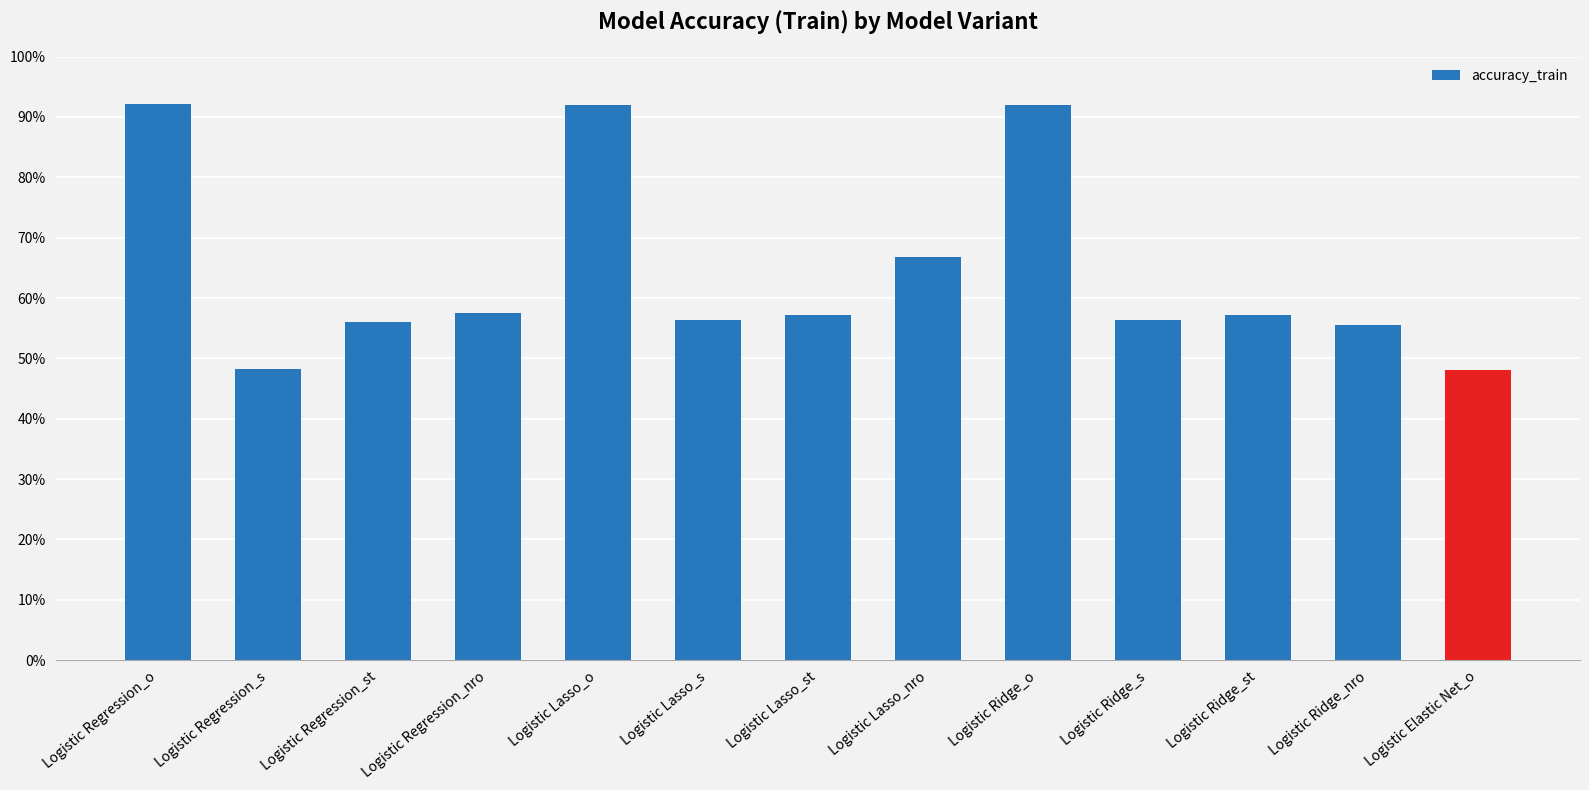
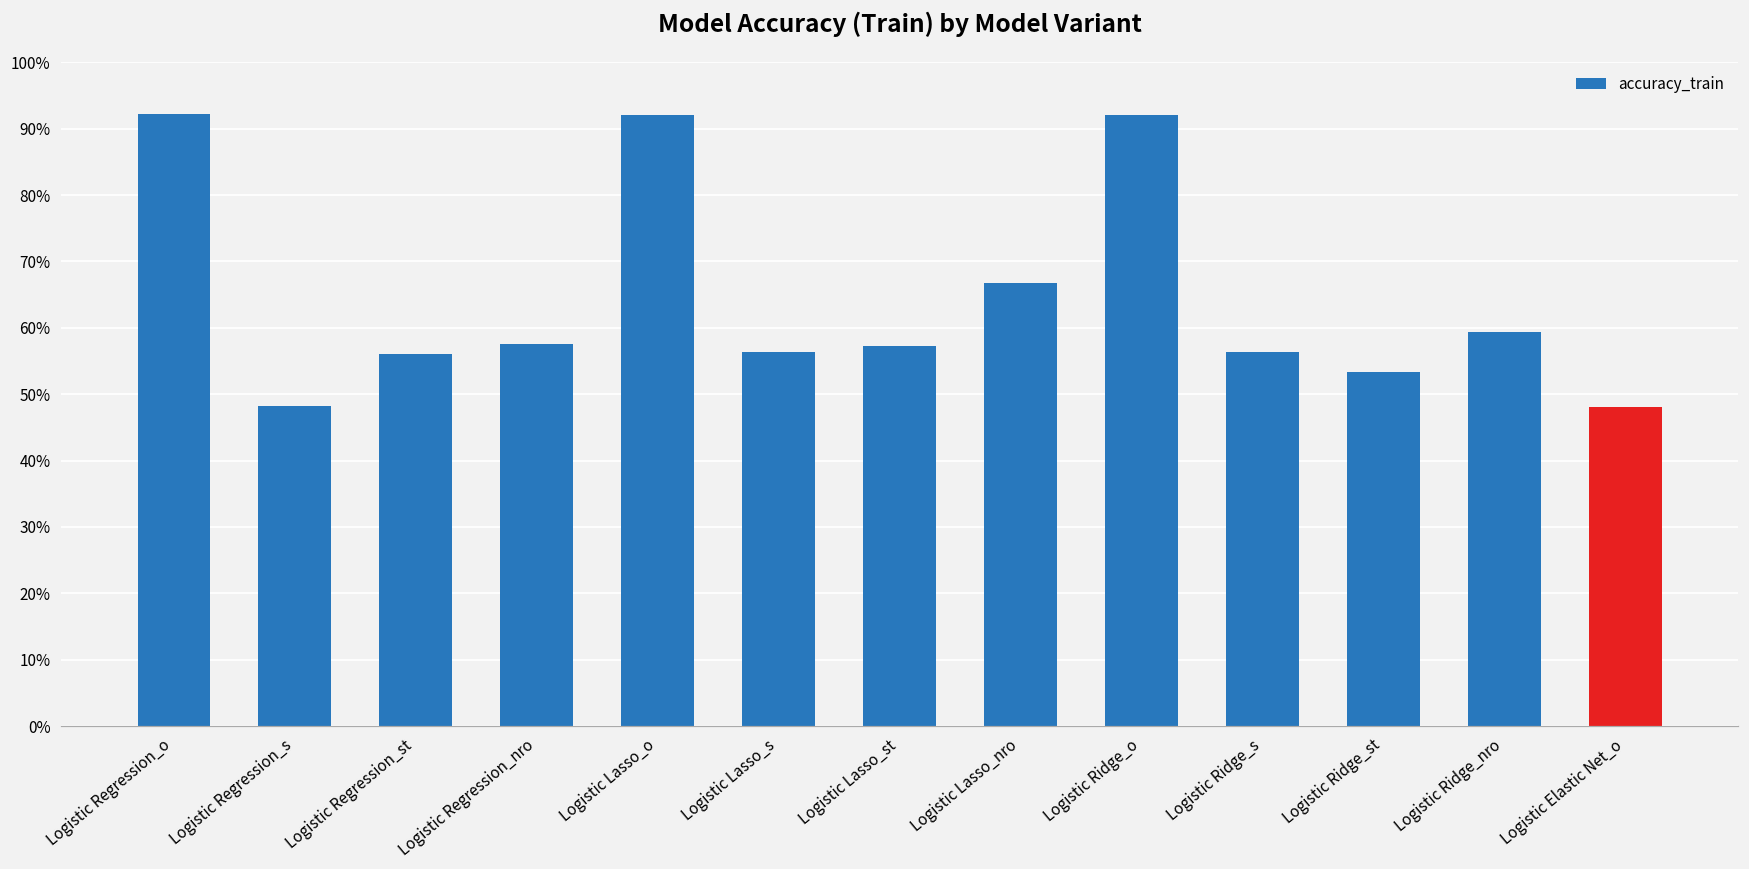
Logistic Ridge_st: 57% -> 53%
Logistic Ridge_nro: 56% -> 59%
